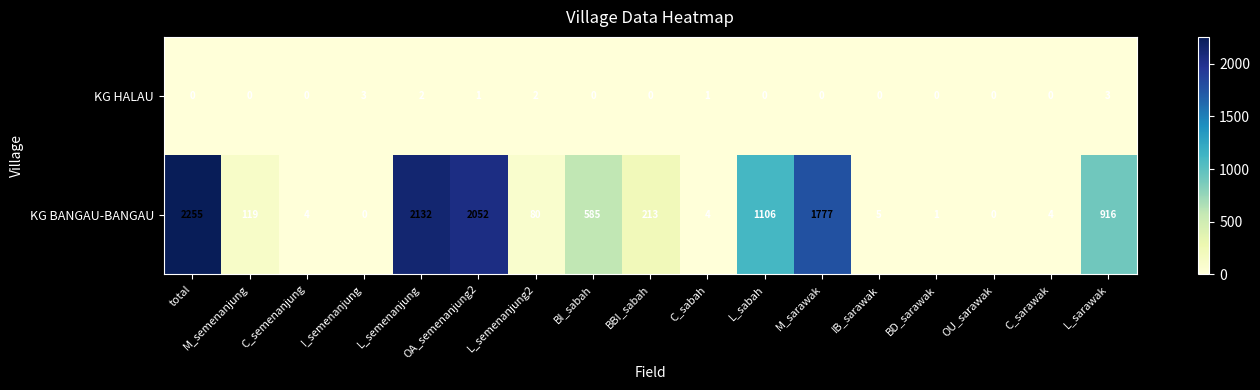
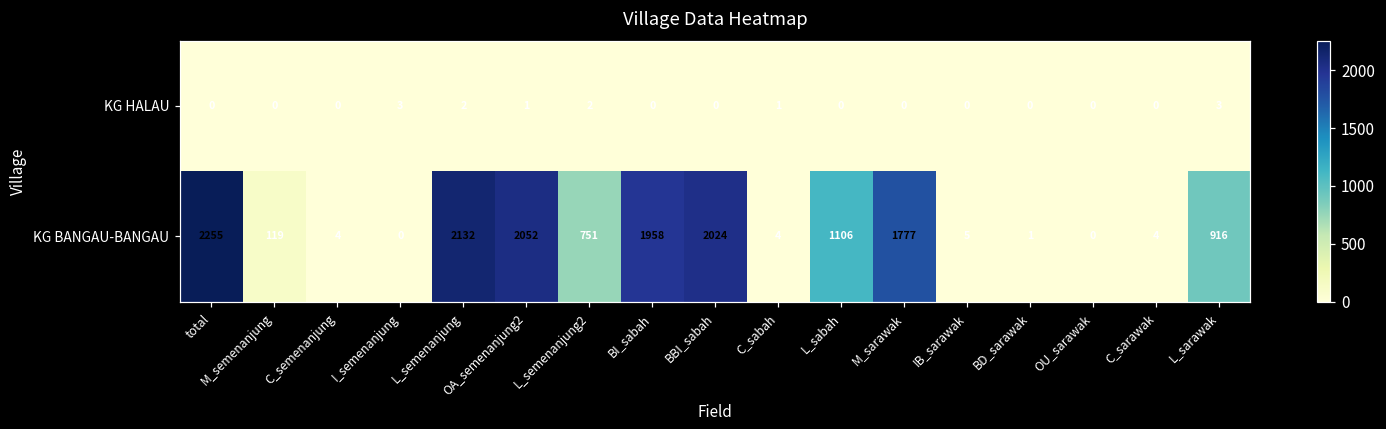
KG BANGAU-BANGAU, L_semenanjung2: 80 -> 751
KG BANGAU-BANGAU, BI_sabah: 585 -> 1958
KG BANGAU-BANGAU, BBI_sabah: 213 -> 2024
